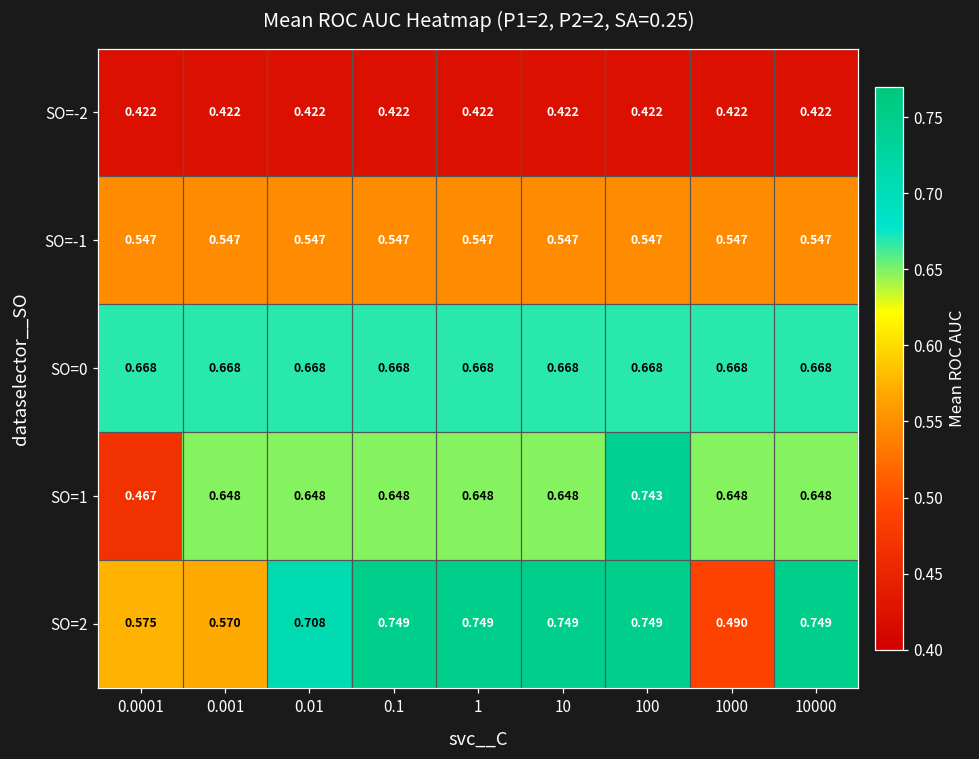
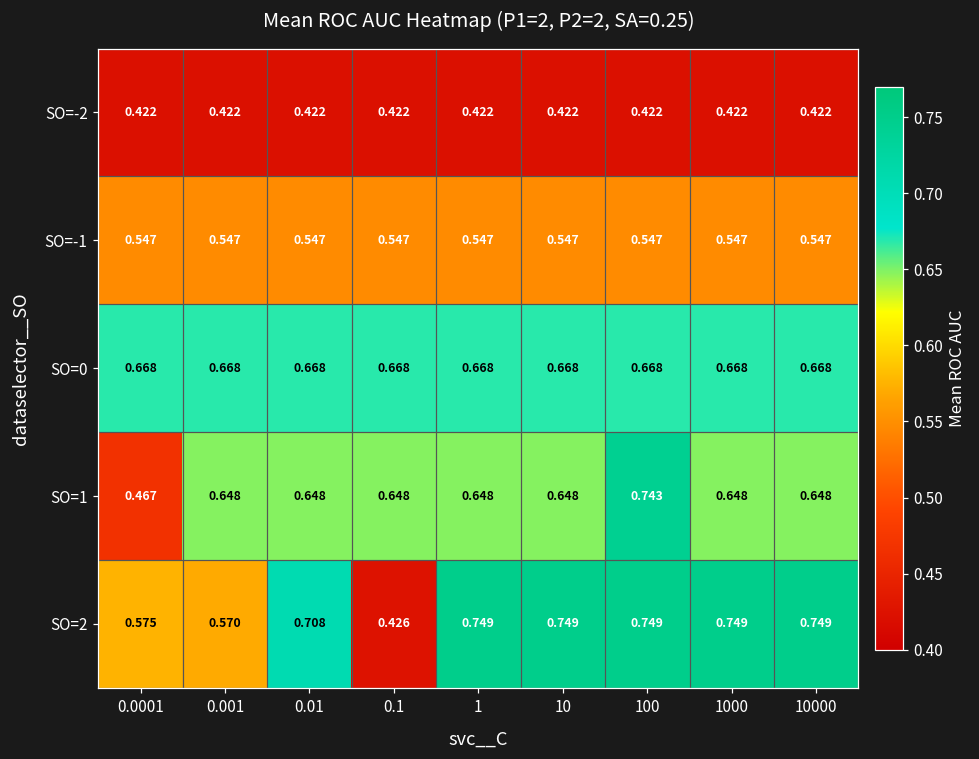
SO=2, 0.1: 0.749 -> 0.426
SO=2, 1000: 0.490 -> 0.749
